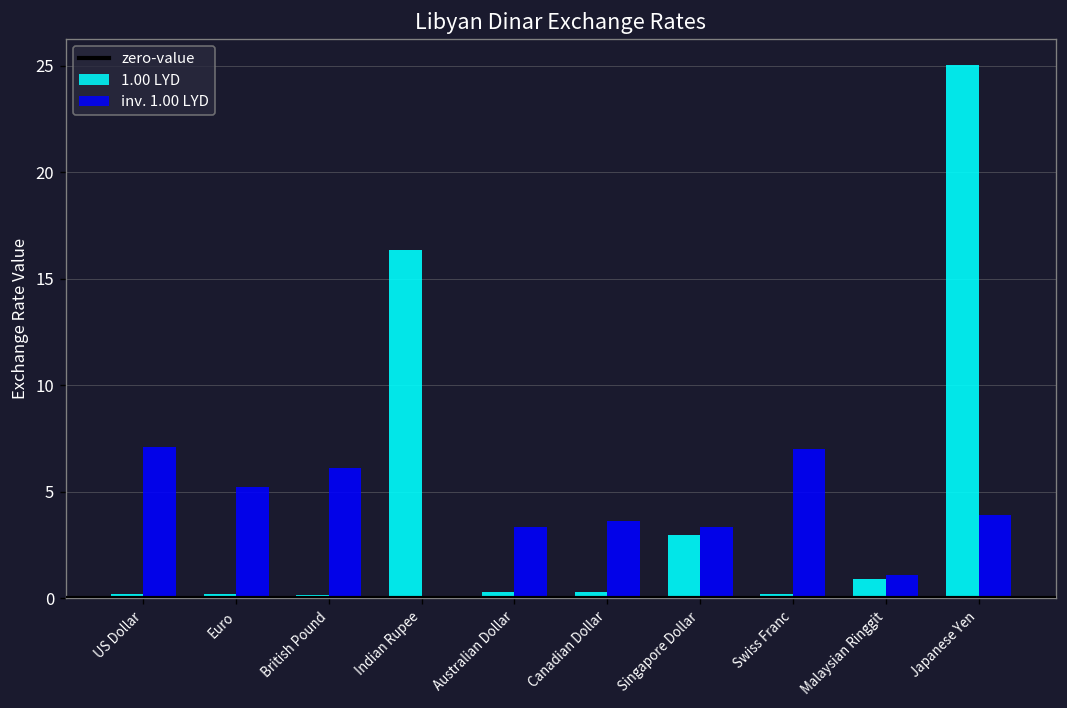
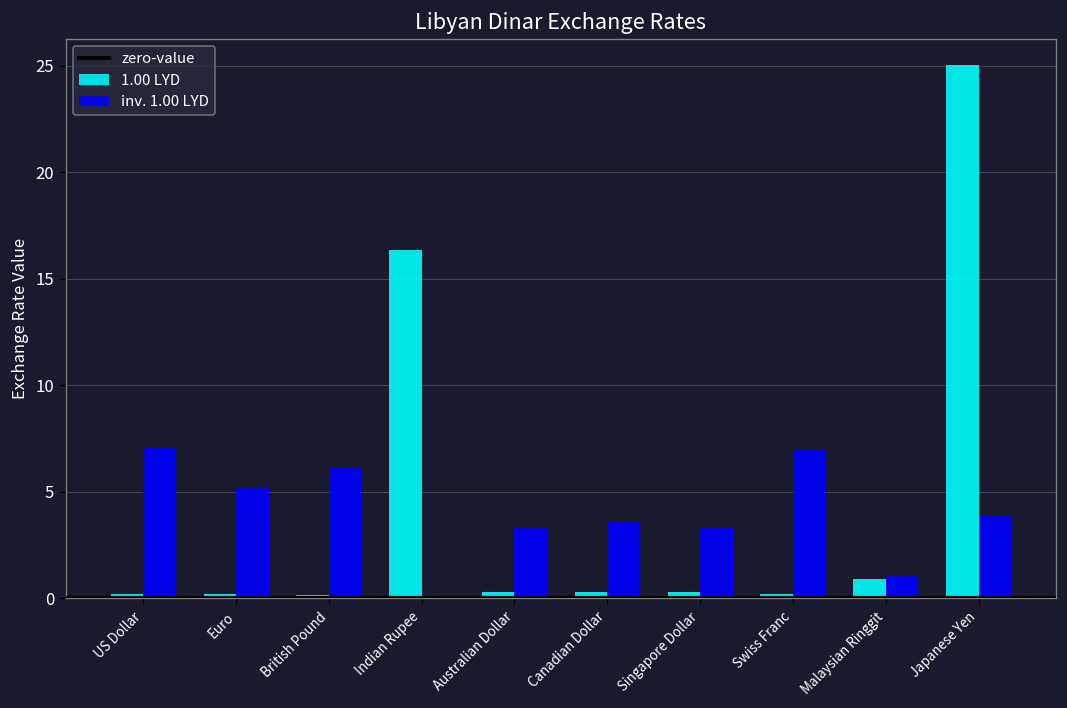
1.00 LYD, Singapore Dollar: 3.0 -> 0.3
